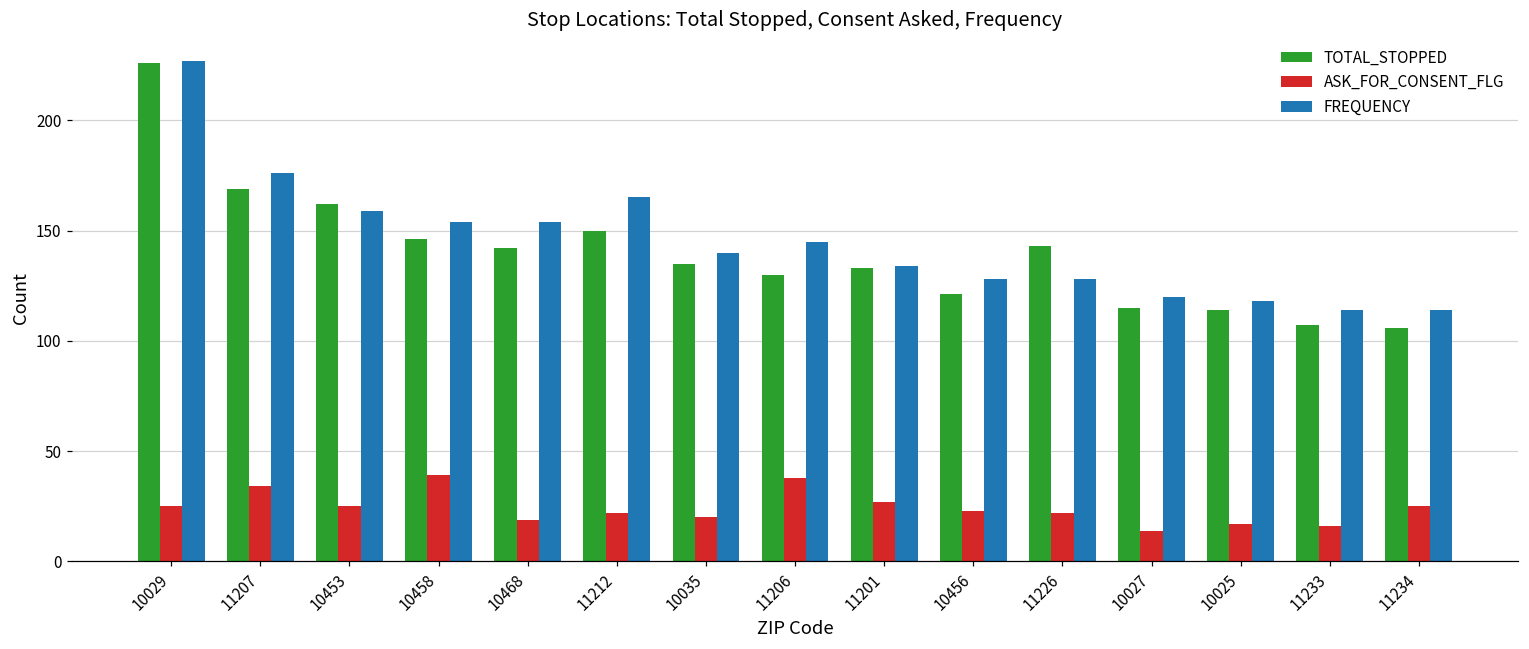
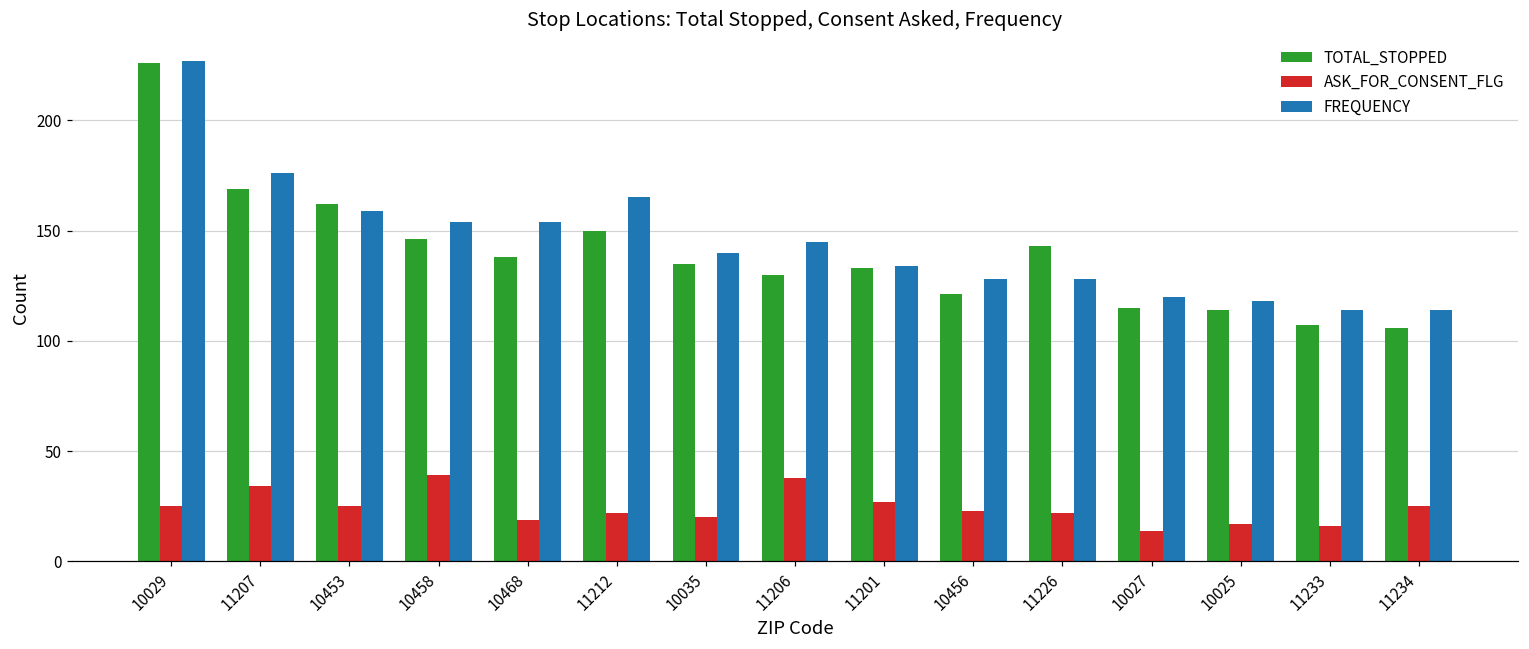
TOTAL_STOPPED, 10468: 142 -> 138
